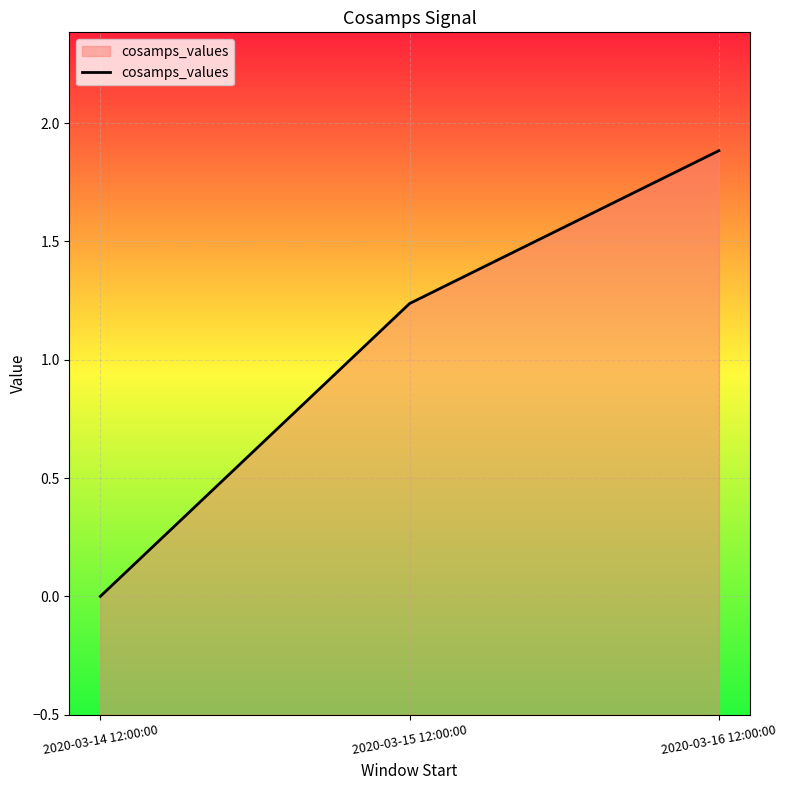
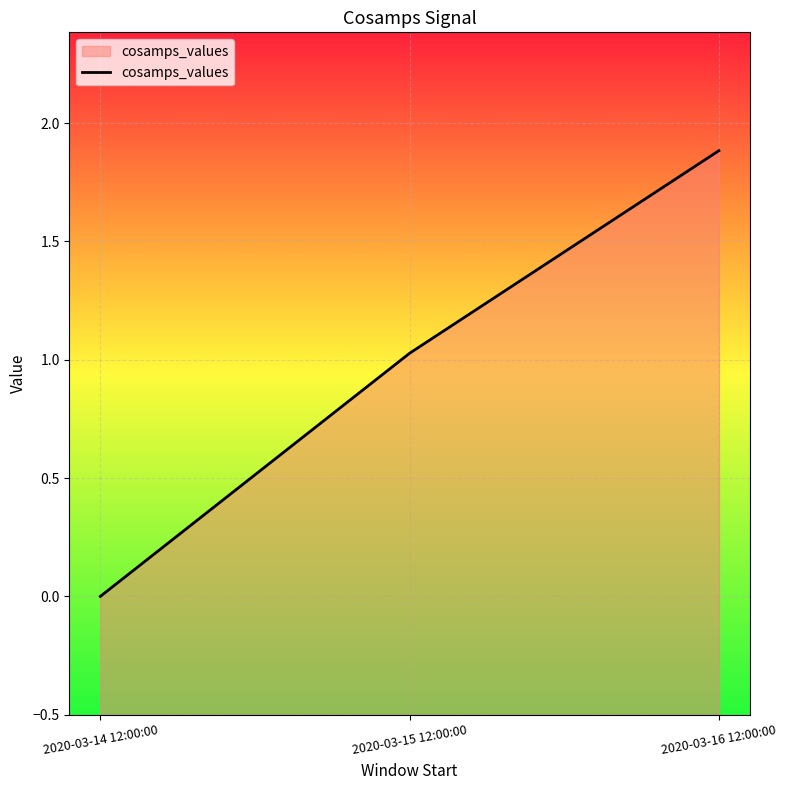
2020-03-15 12:00:00: 1.24 -> 1.03
